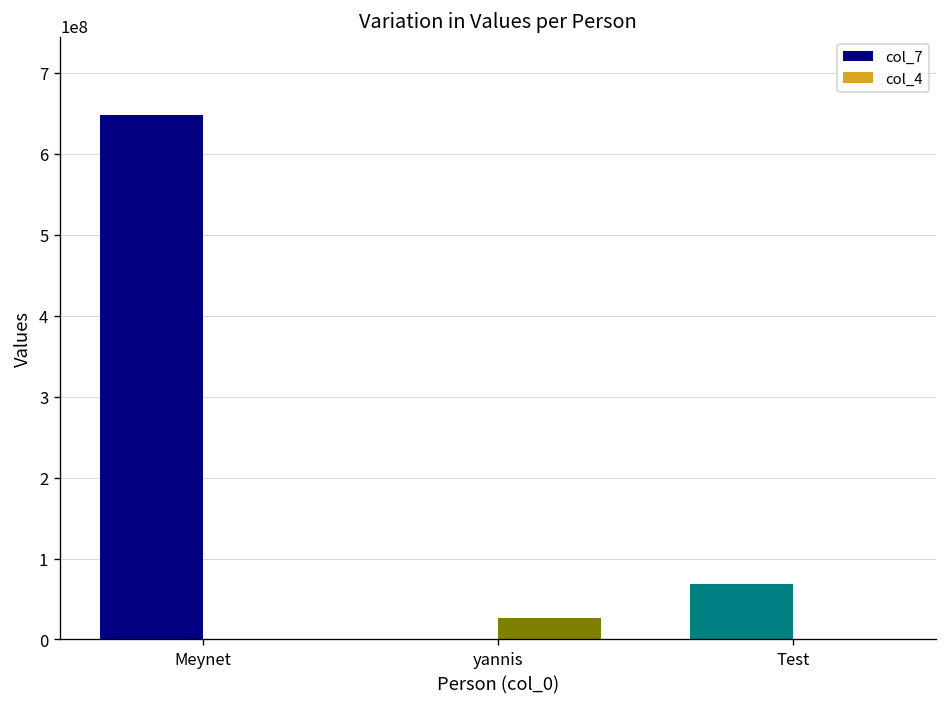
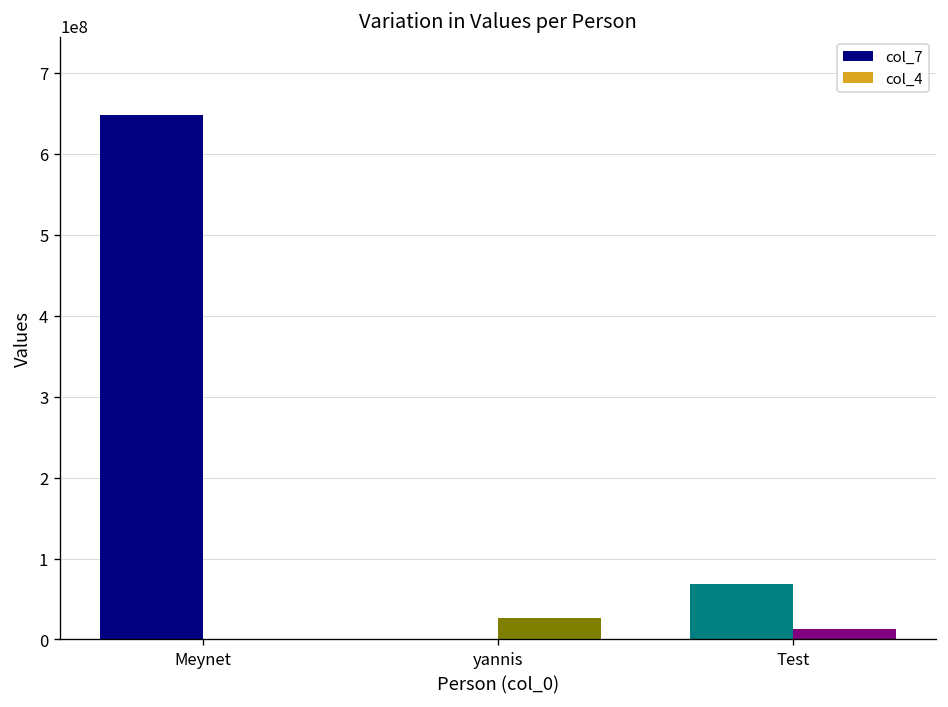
col_4, Test: 0 -> 10000000
